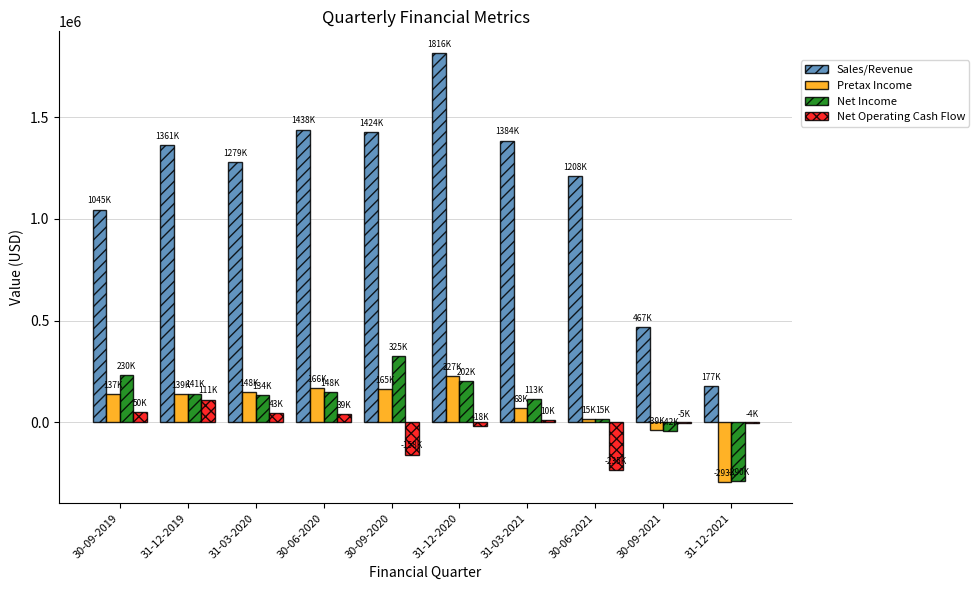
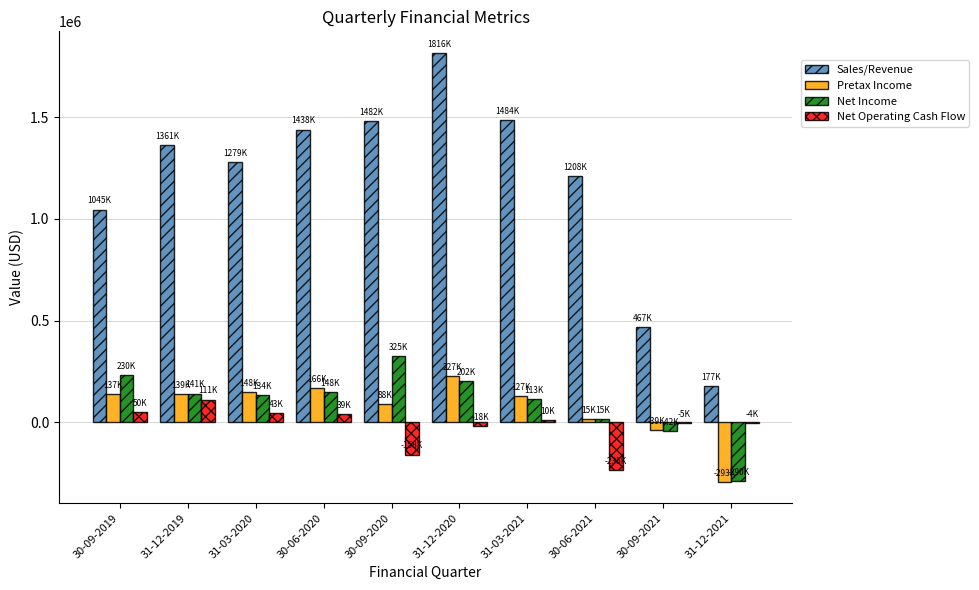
Sales/Revenue, 30-09-2020: 1424K -> 1482K
Pretax Income, 30-09-2020: 165K -> 88K
Sales/Revenue, 31-03-2021: 1384K -> 1484K
Pretax Income, 31-03-2021: 68K -> 127K
